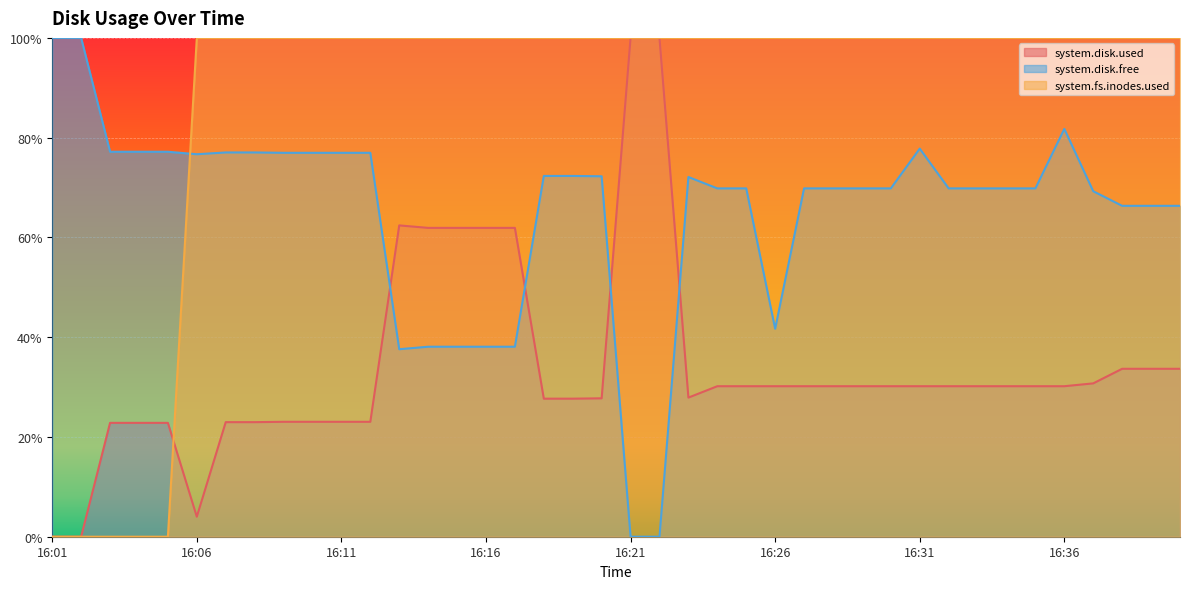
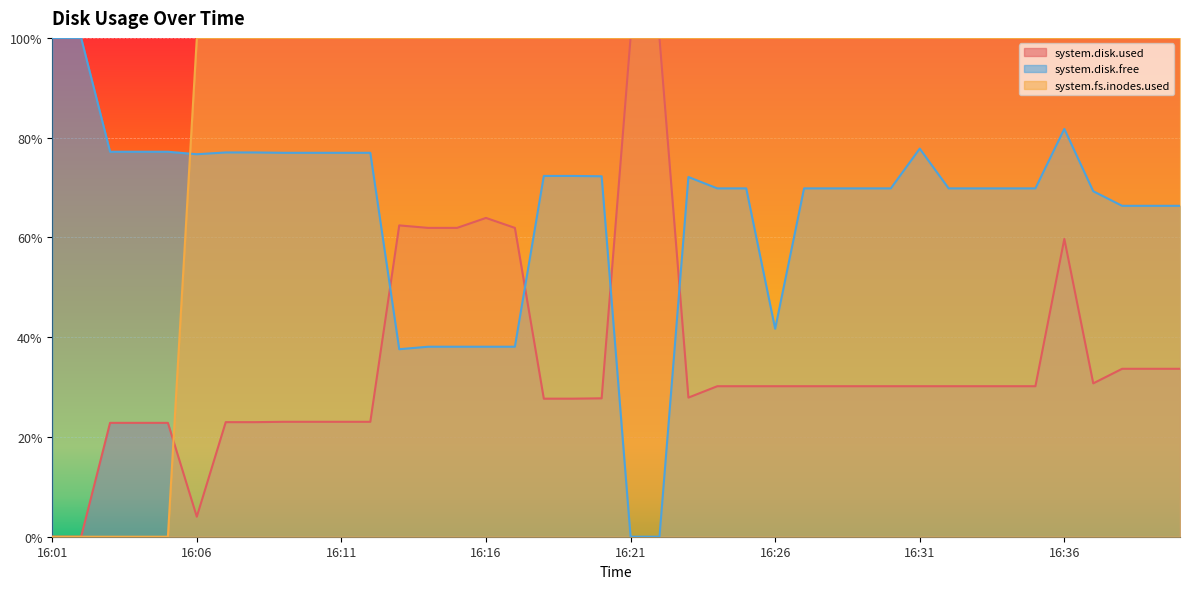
system.disk.used, 16:16: 62% -> 64%
system.disk.used, 16:36: 30% -> 60%
